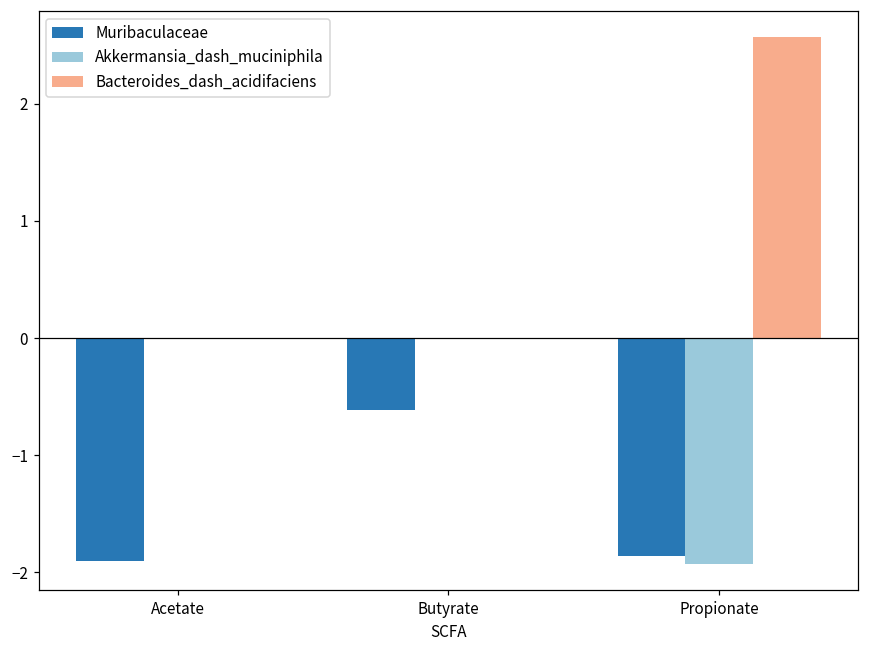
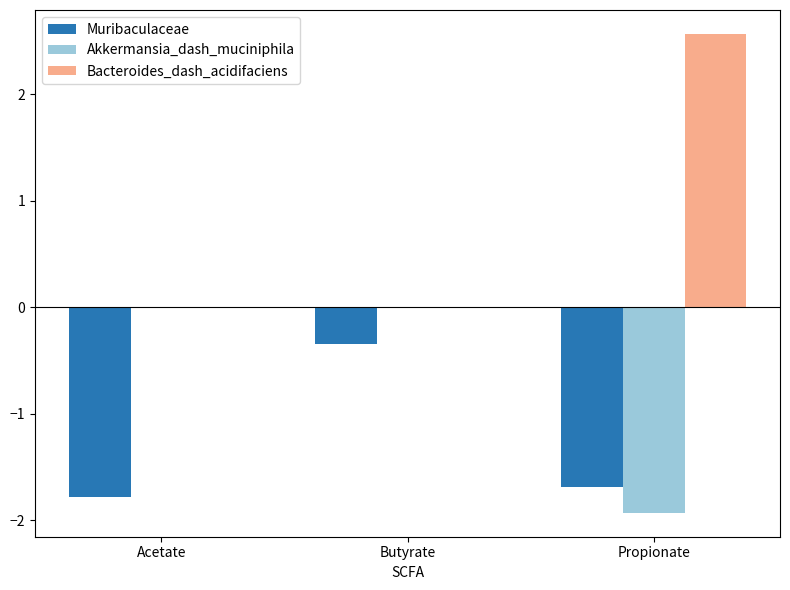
Muribaculaceae, Acetate: -1.91 -> -1.78
Muribaculaceae, Butyrate: -0.61 -> -0.34
Muribaculaceae, Propionate: -1.86 -> -1.68
